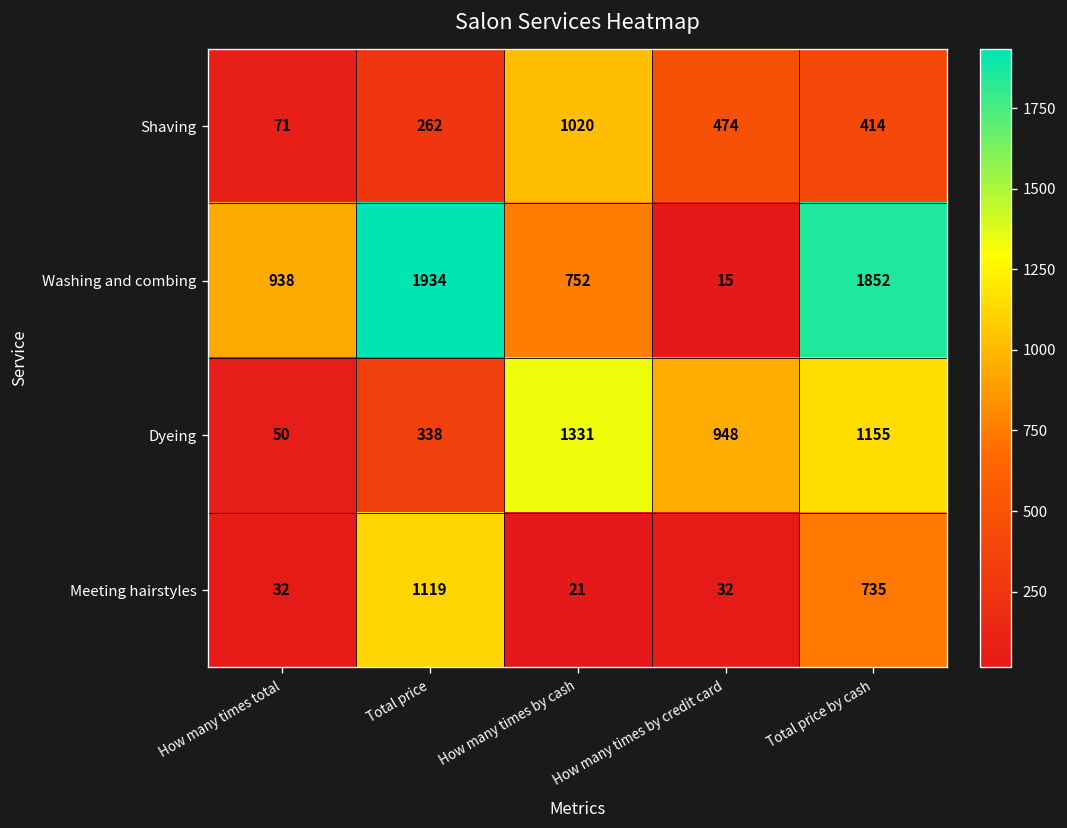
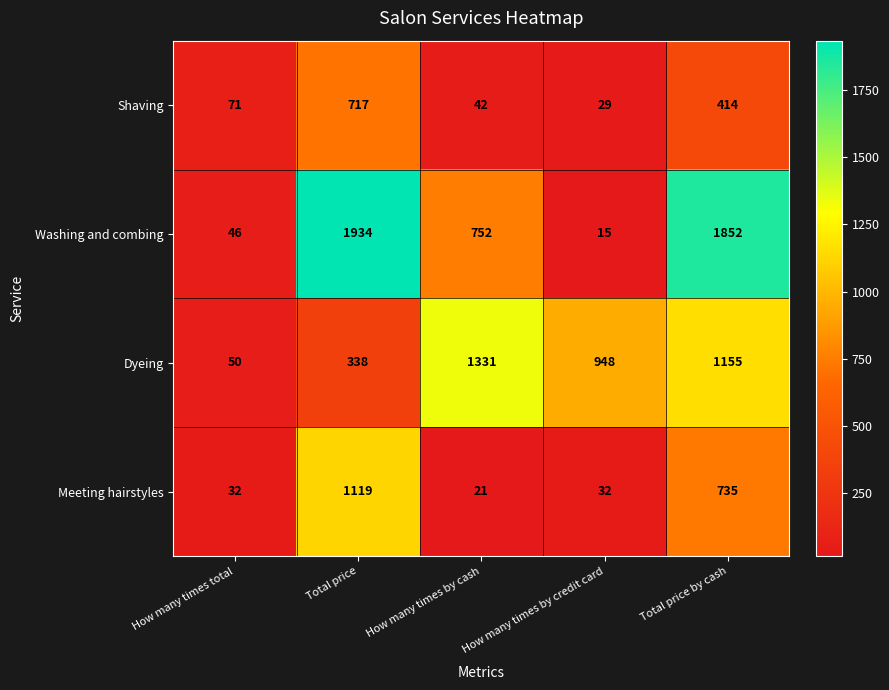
Shaving, Total price: 262 -> 717
Shaving, How many times by cash: 1020 -> 42
Shaving, How many times by credit card: 474 -> 29
Washing and combing, How many times total: 938 -> 46
